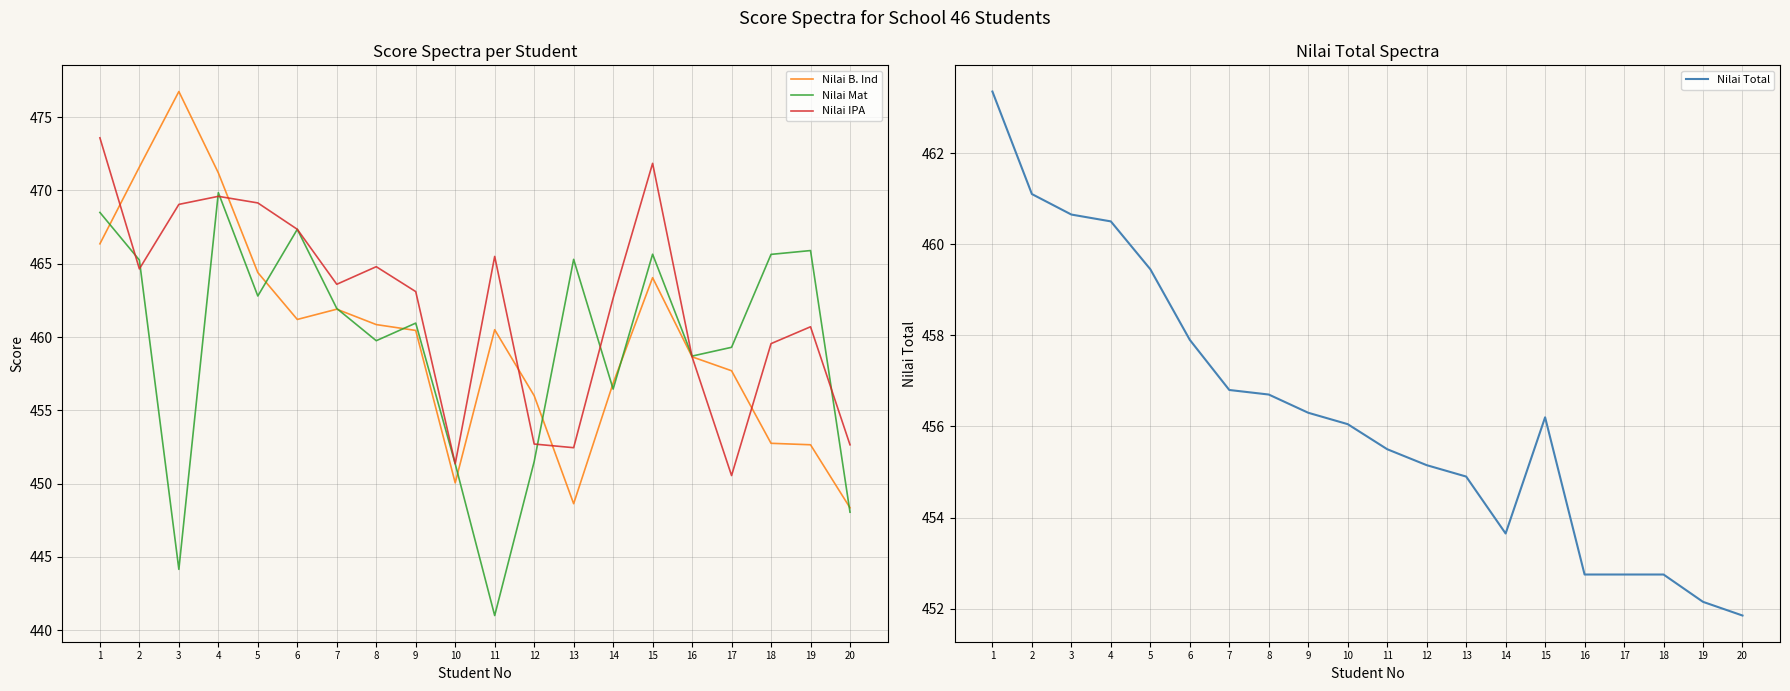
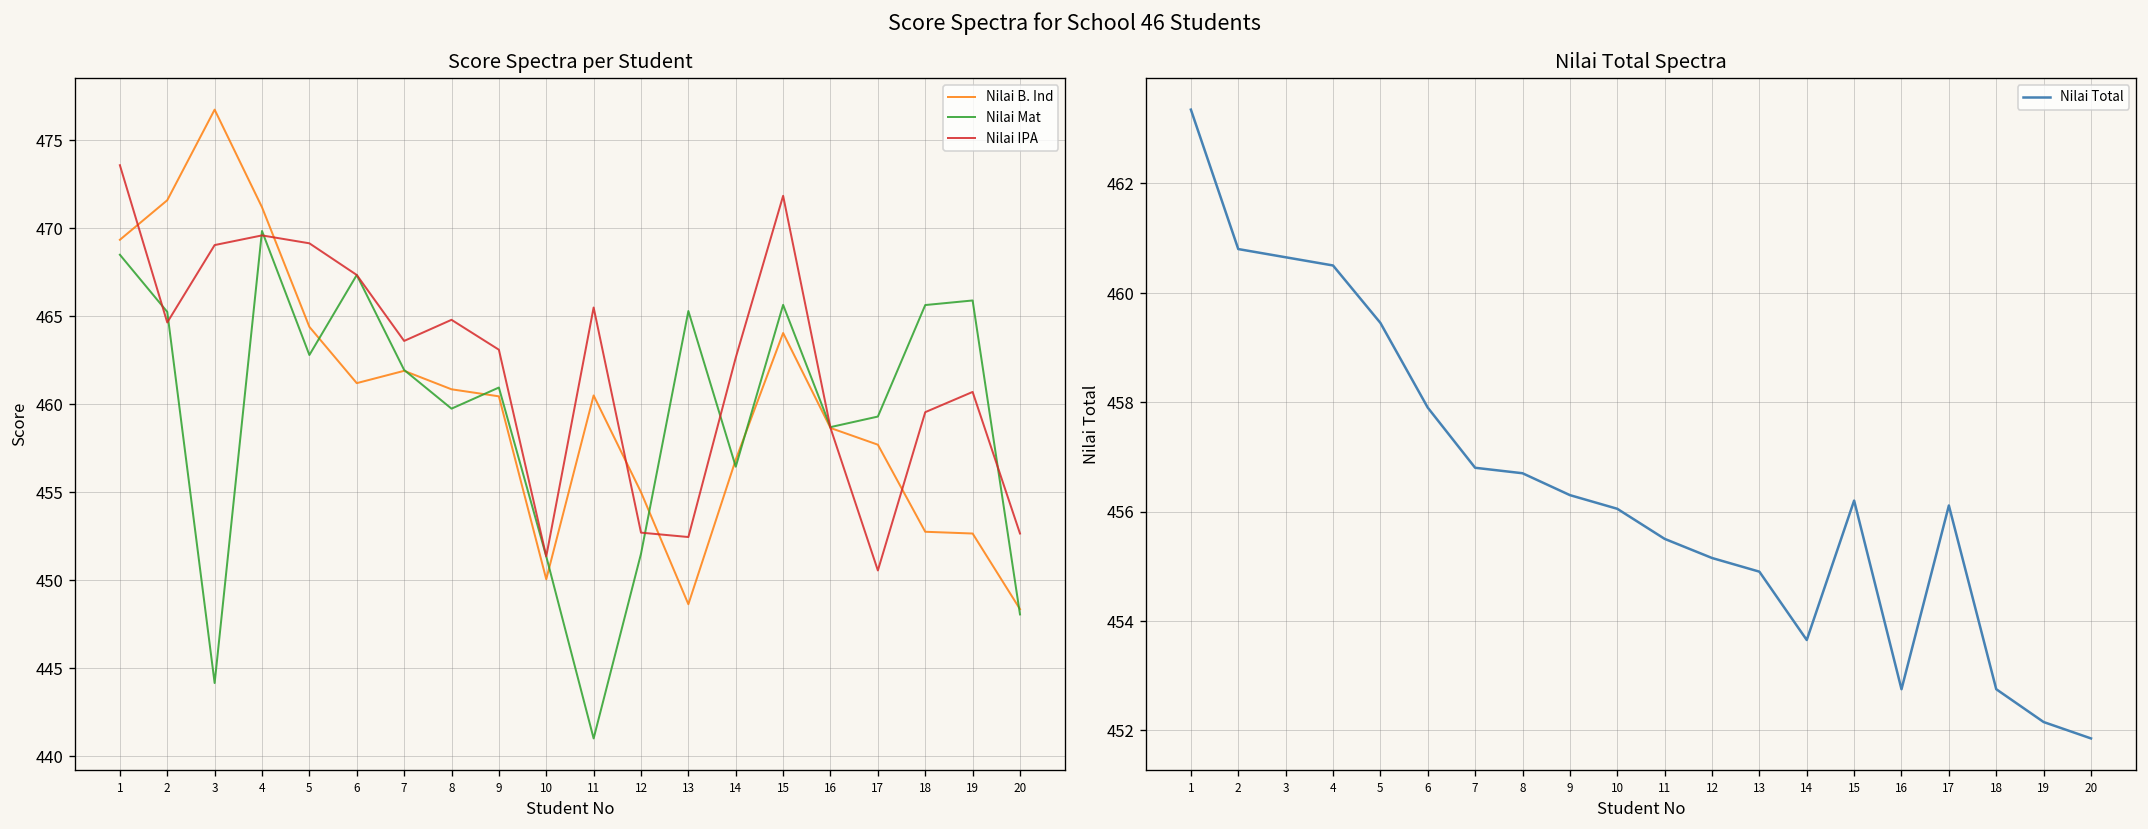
Score Spectra per Student, Nilai B. Ind, 1: 466.4 -> 469.4
Score Spectra per Student, Nilai B. Ind, 12: 456 -> 455
Nilai Total Spectra, 2: 461.1 -> 460.8
Nilai Total Spectra, 17: 452.8 -> 456.1
